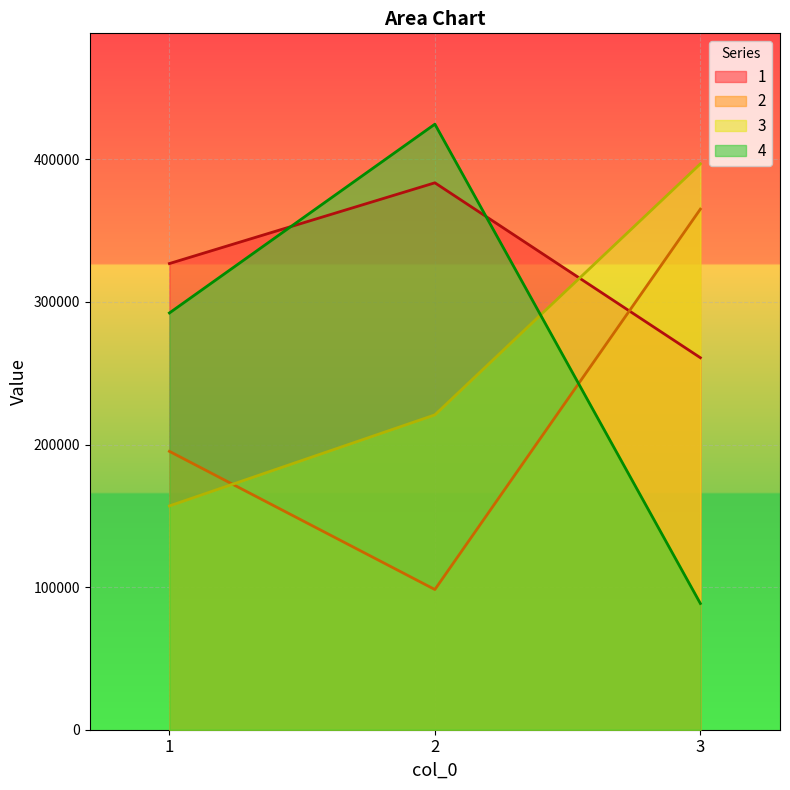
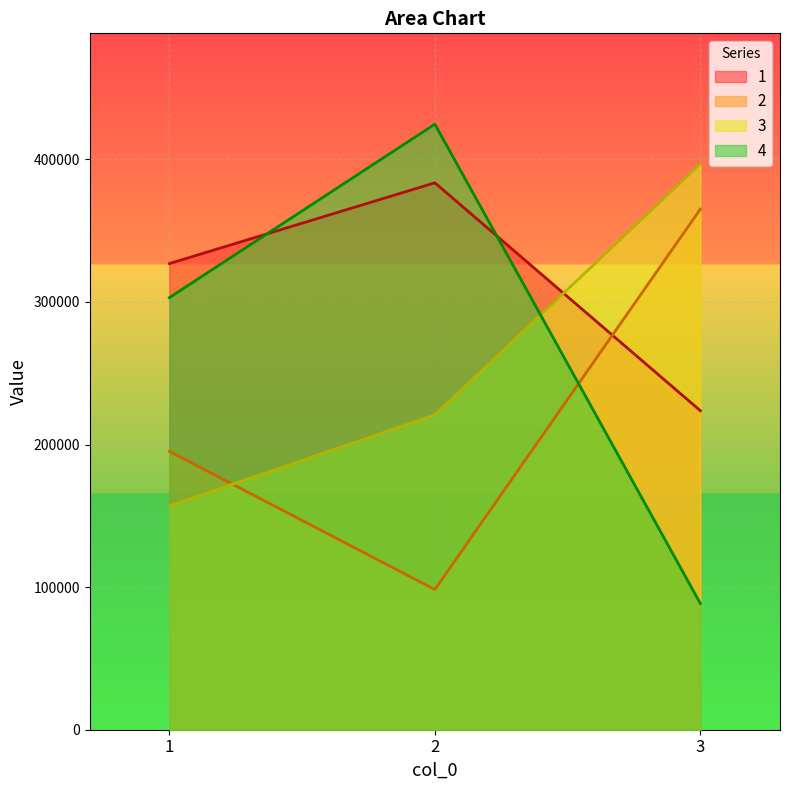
4, 1: 292000 -> 303000
1, 3: 261000 -> 224000
